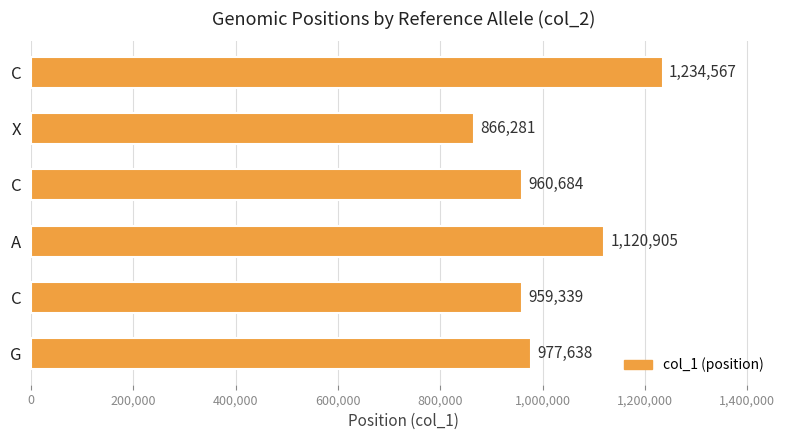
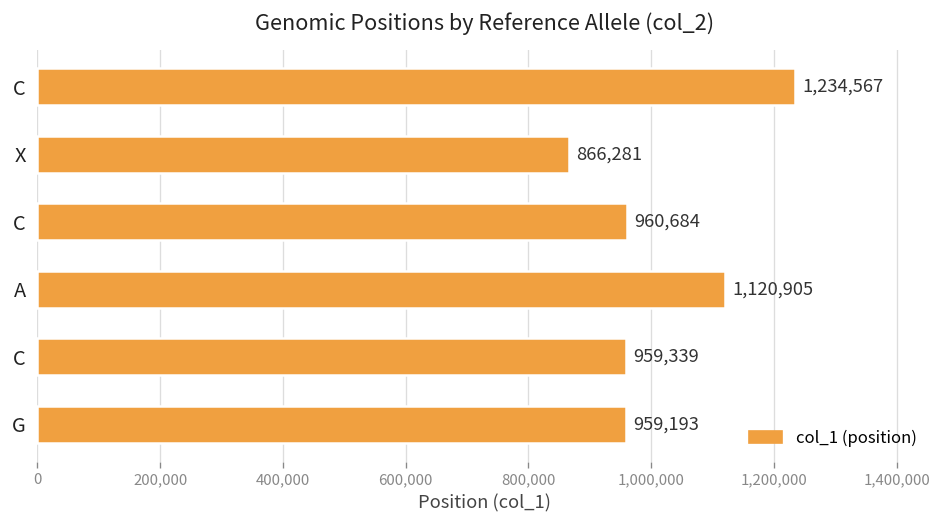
G: 977,638 -> 959,193
